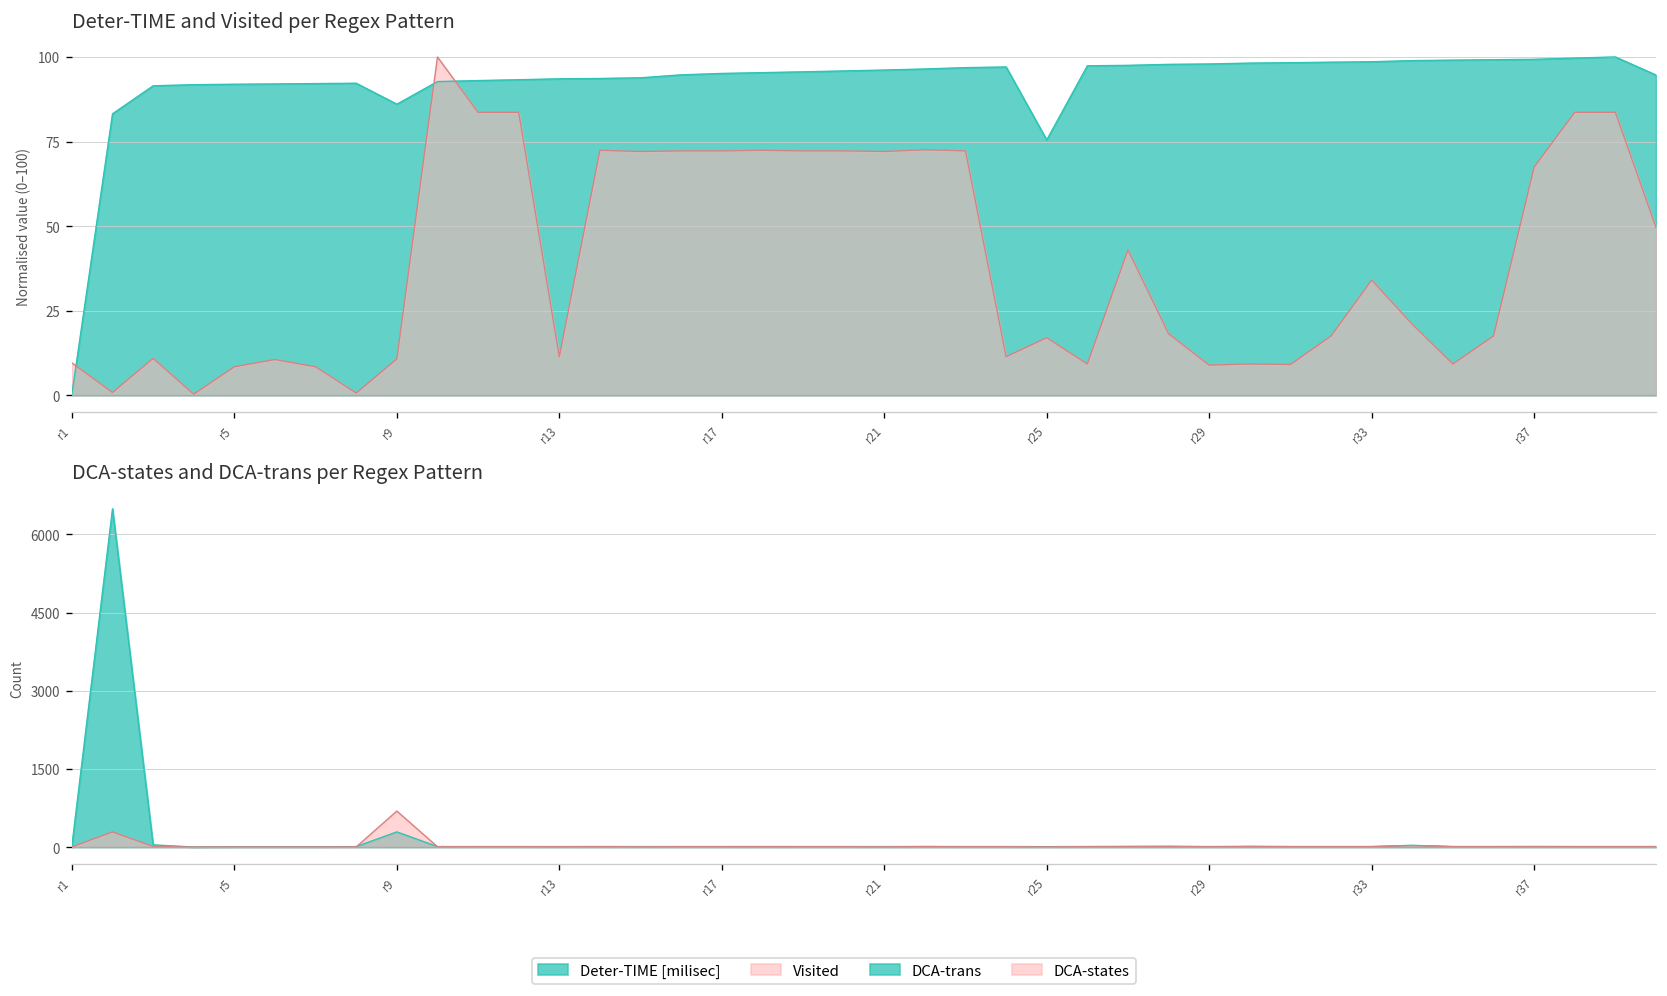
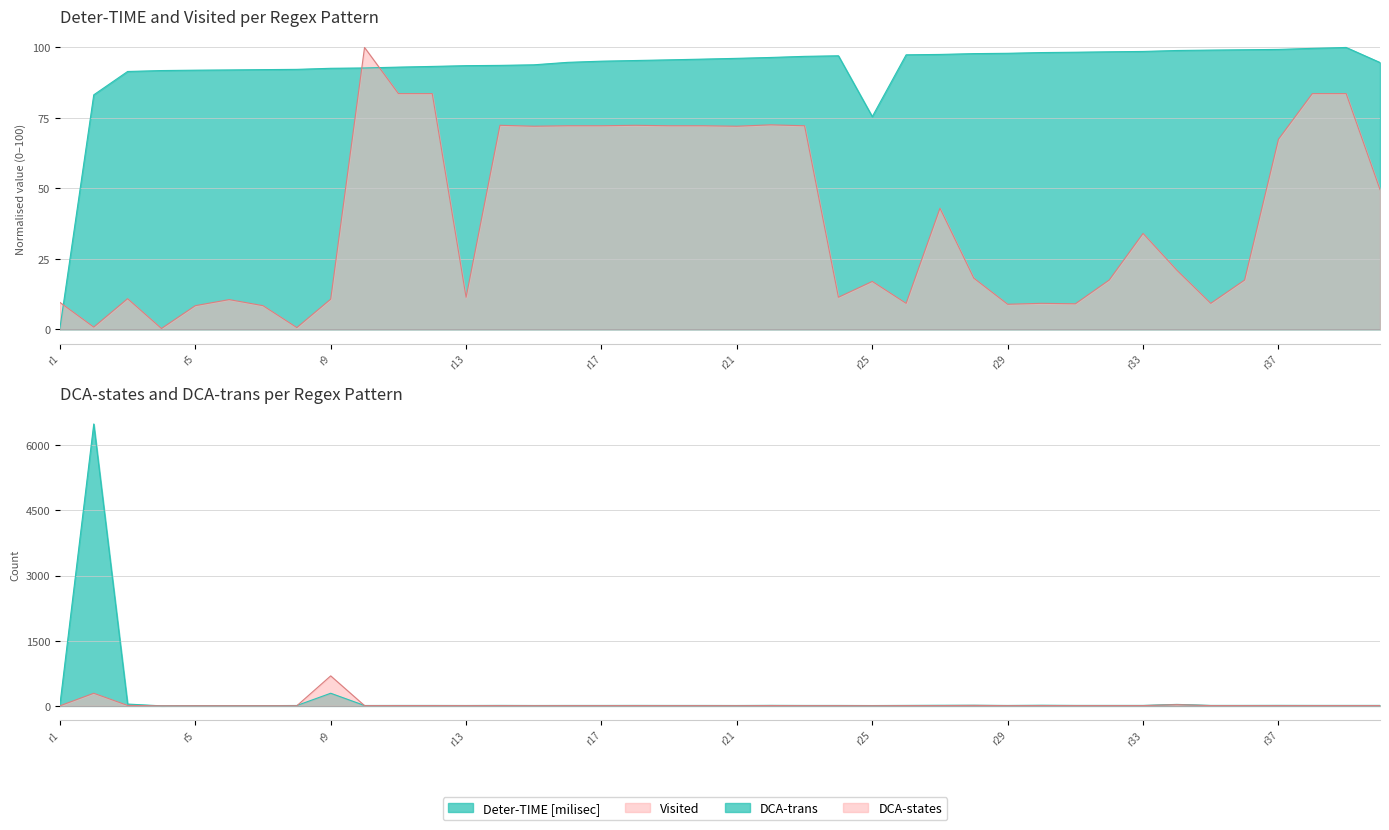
Deter-TIME and Visited per Regex Pattern, Deter-TIME [milisec], r9: 86 -> 93
